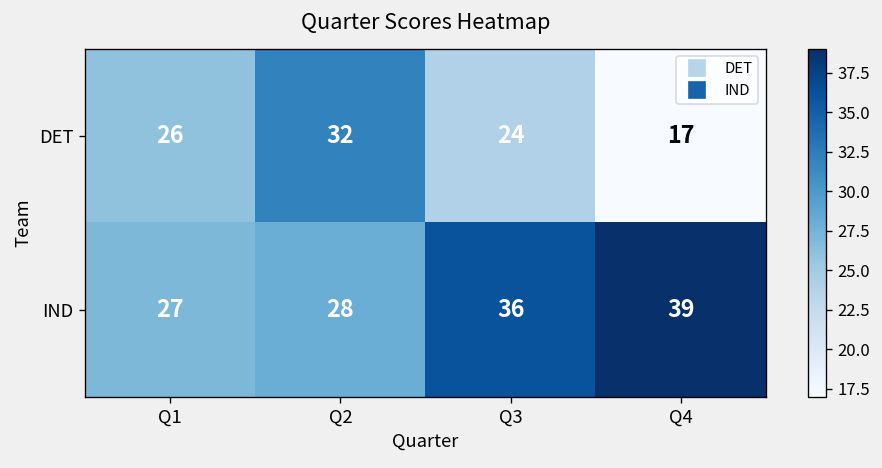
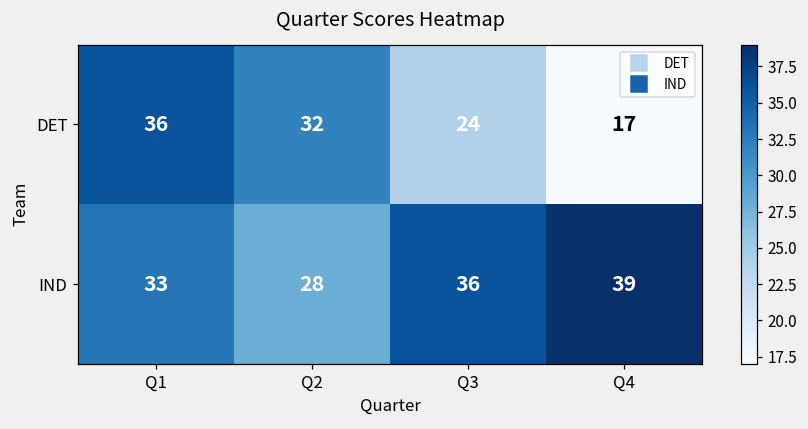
DET, Q1: 26 -> 36
IND, Q1: 27 -> 33
